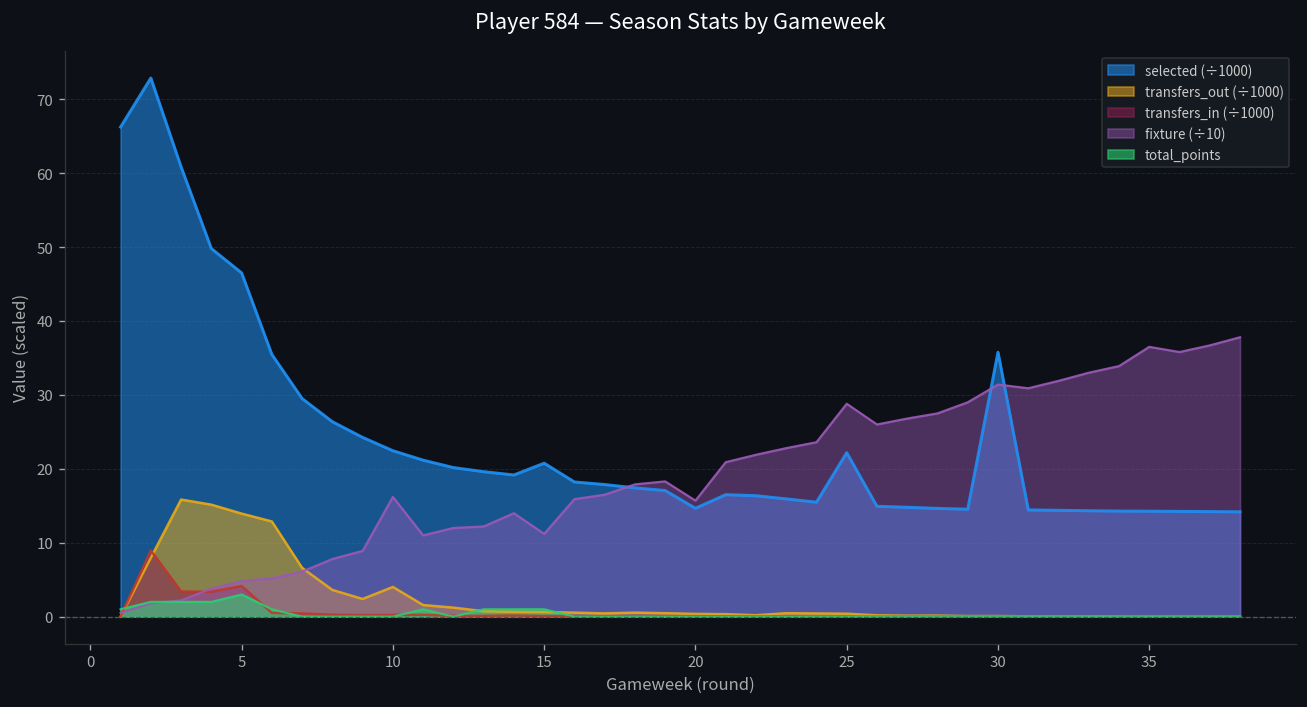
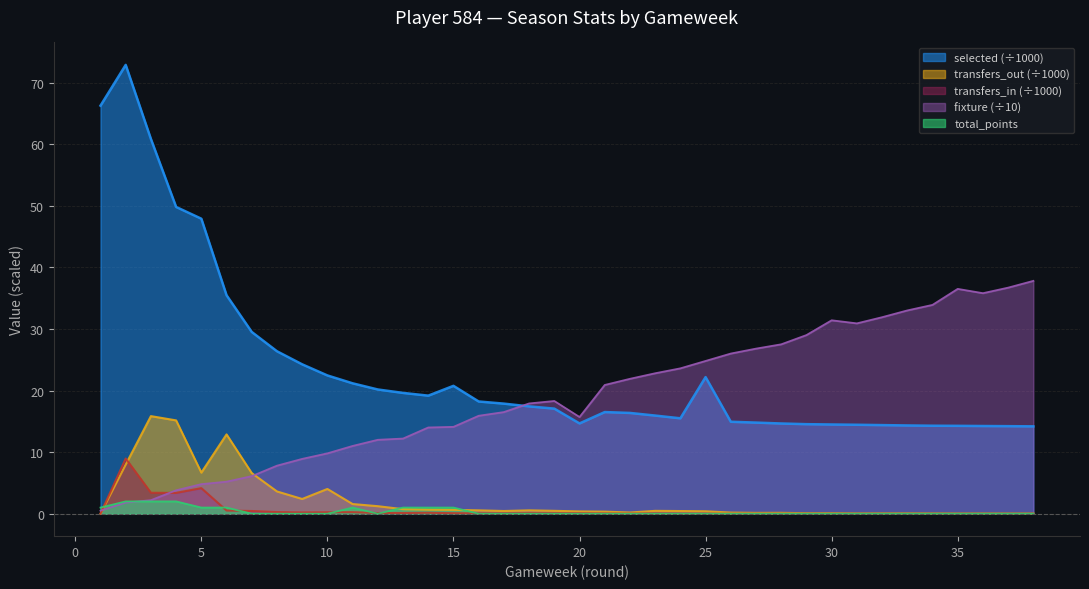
selected (÷1000), 5: 47 -> 48
transfers_out (÷1000), 5: 14 -> 7
total_points, 5: 3 -> 1
fixture (÷10), 10: 16 -> 10
fixture (÷10), 15: 11 -> 14
fixture (÷10), 25: 29 -> 25
selected (÷1000), 30: 36 -> 14
